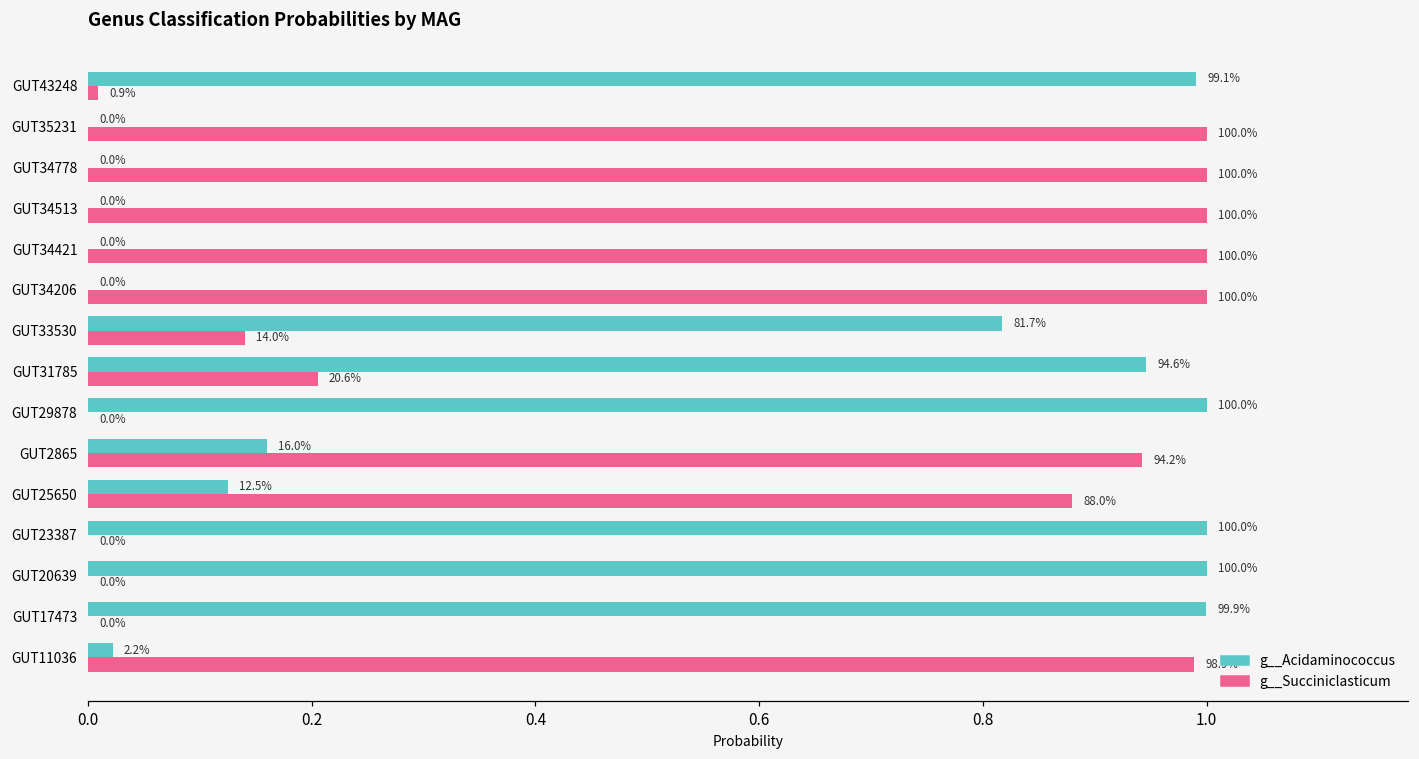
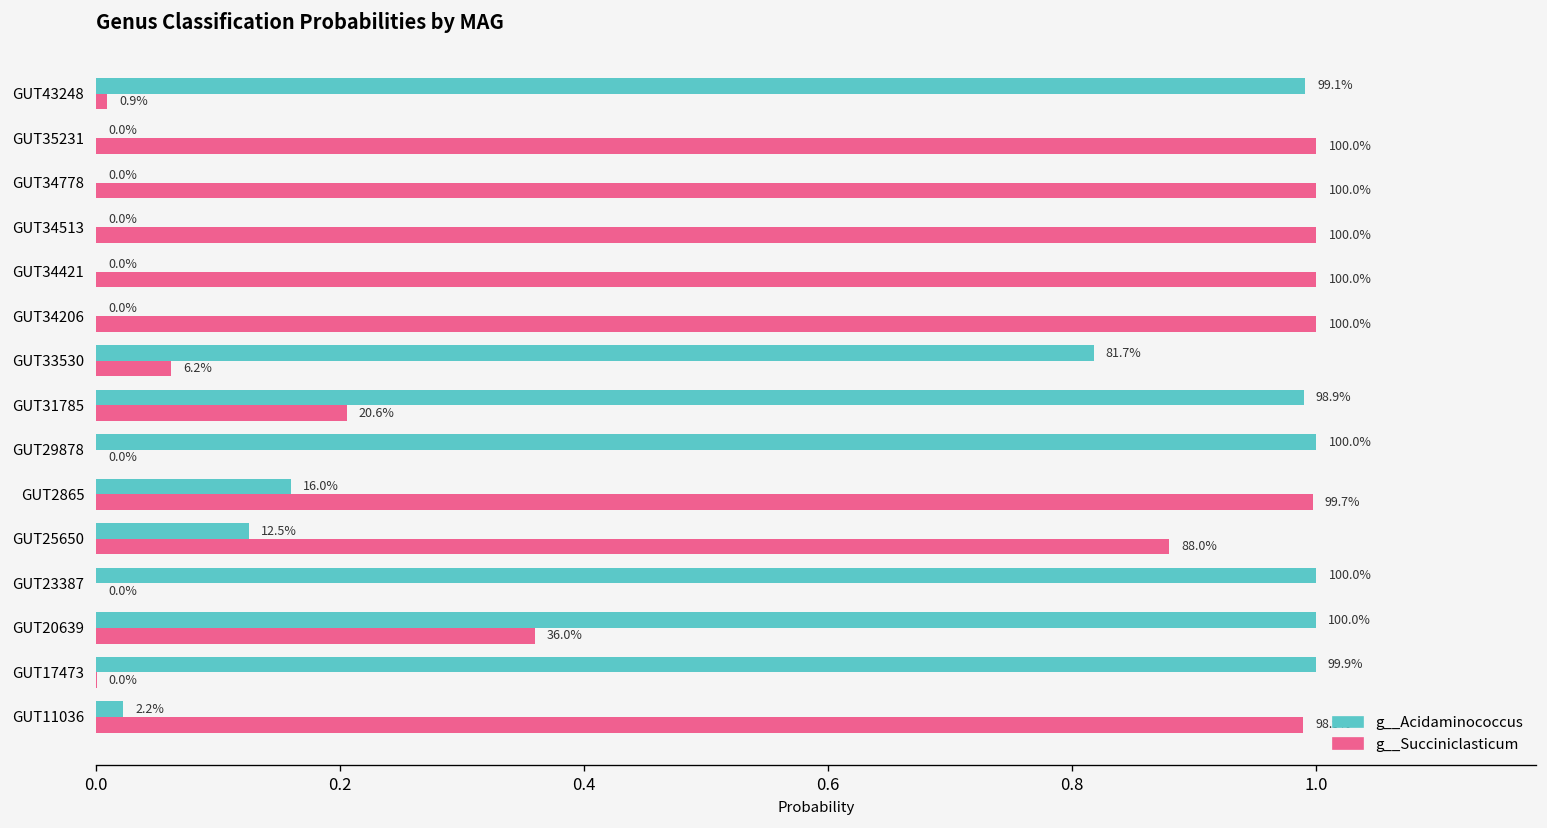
g__Succiniclasticum, GUT33530: 14.0% -> 6.2%
g__Acidaminococcus, GUT31785: 94.6% -> 98.9%
g__Succiniclasticum, GUT2865: 94.2% -> 99.7%
g__Succiniclasticum, GUT20639: 0.0% -> 36.0%
